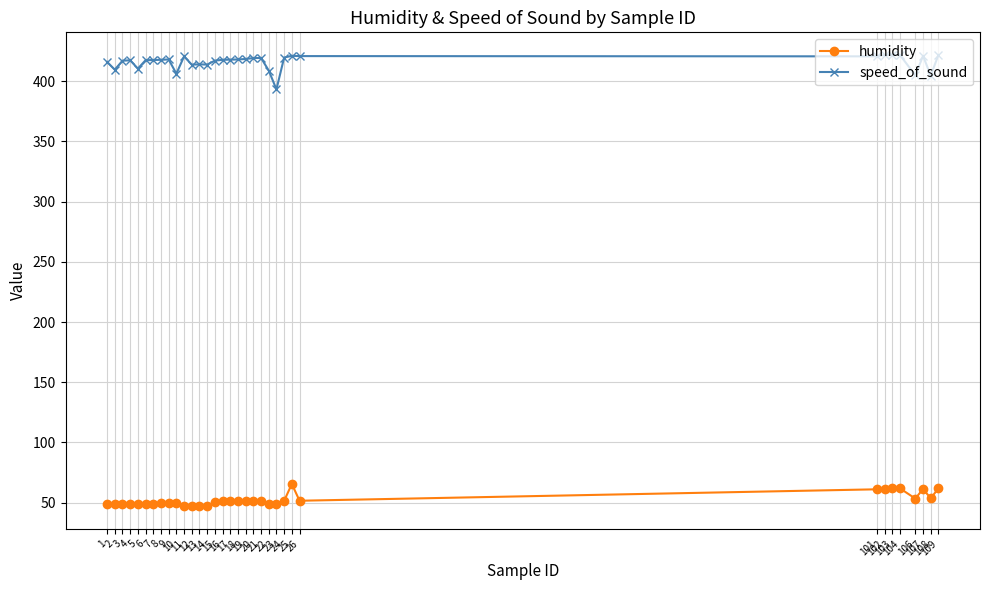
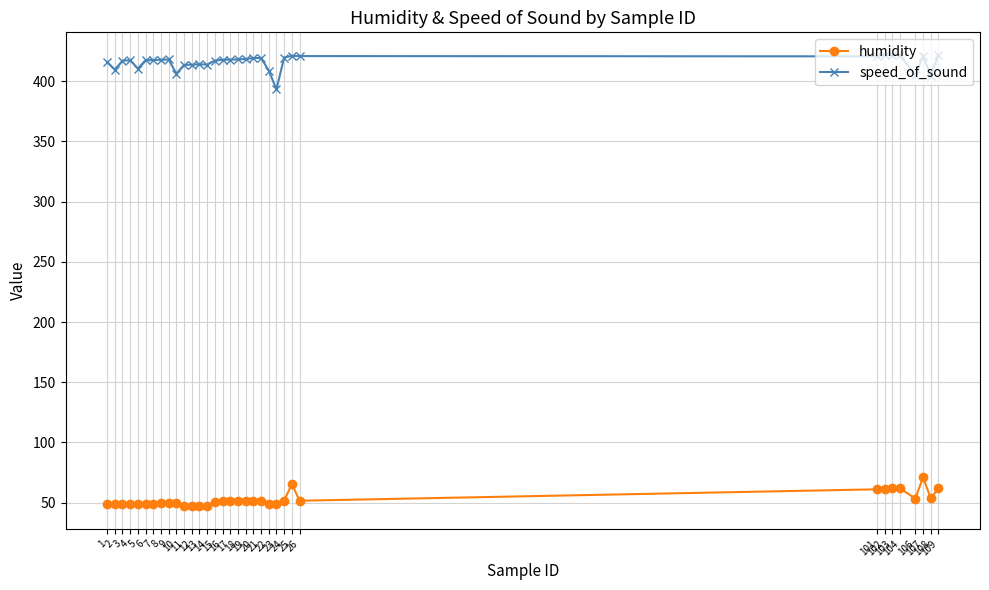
speed_of_sound, 11: 421 -> 414
humidity, 107: 61 -> 71
